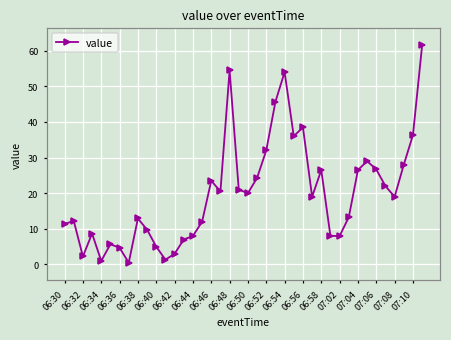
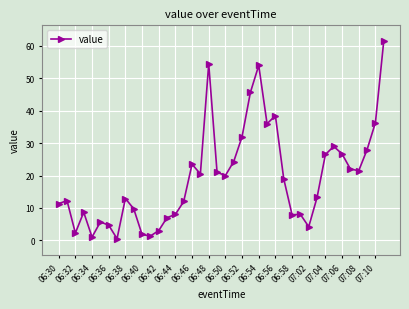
06:40: 5 -> 2
06:58: 27 -> 8
07:02: 8 -> 4
07:08: 19 -> 22
